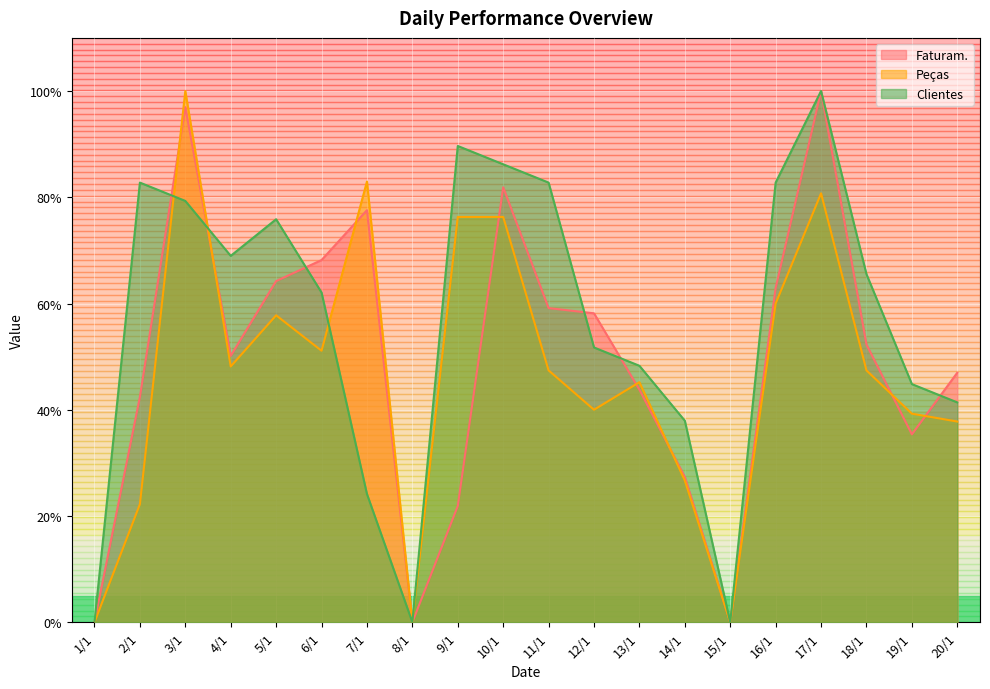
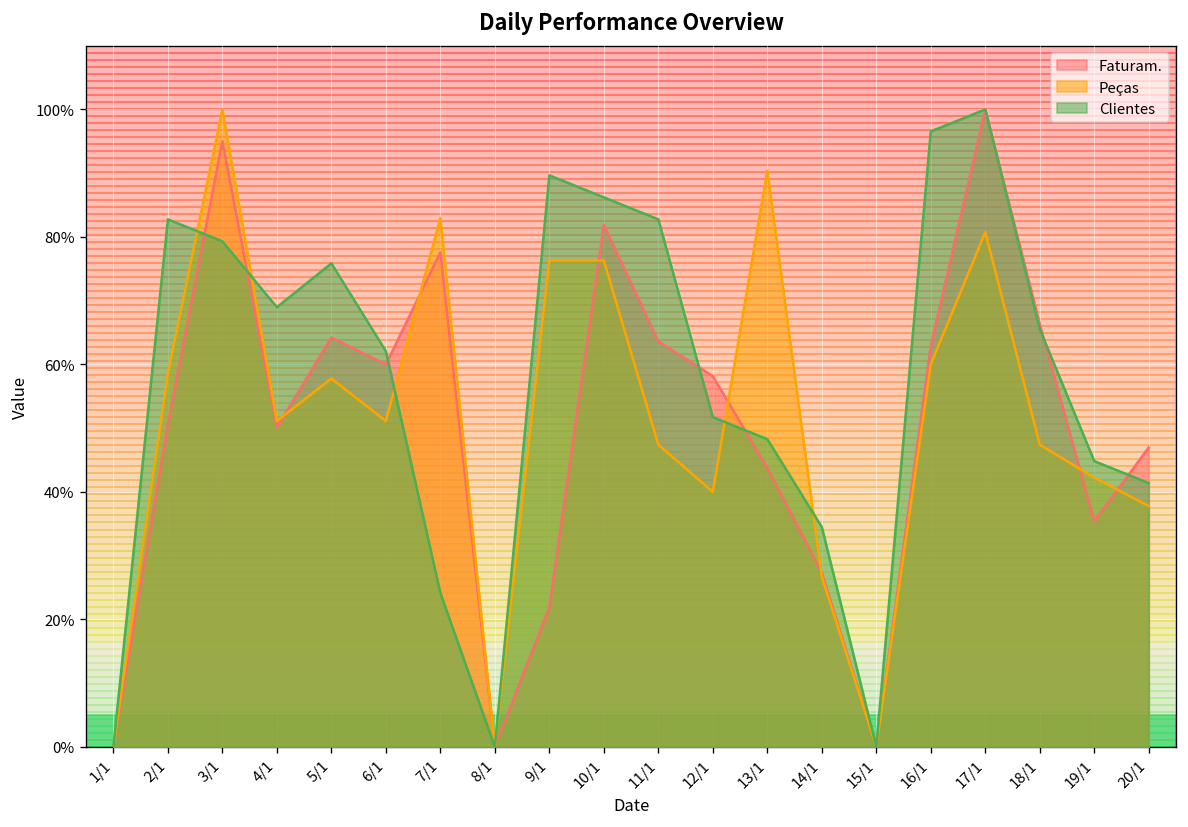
Faturam., 2/1: 42% -> 51%
Peças, 2/1: 22% -> 59%
Faturam., 3/1: 97% -> 95%
Peças, 4/1: 48% -> 51%
Faturam., 6/1: 68% -> 60%
Faturam., 11/1: 59% -> 64%
Peças, 13/1: 45% -> 90%
Clientes, 14/1: 38% -> 34%
Clientes, 16/1: 83% -> 97%
Faturam., 18/1: 52% -> 66%
Peças, 19/1: 39% -> 42%
